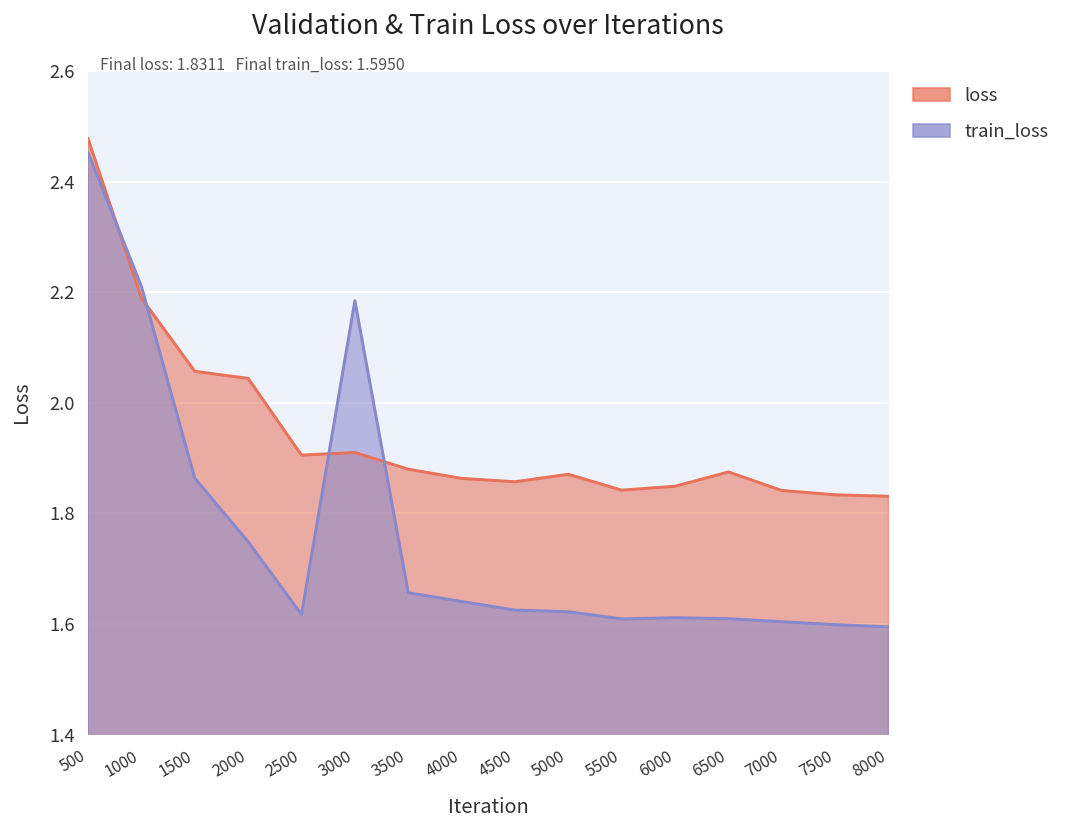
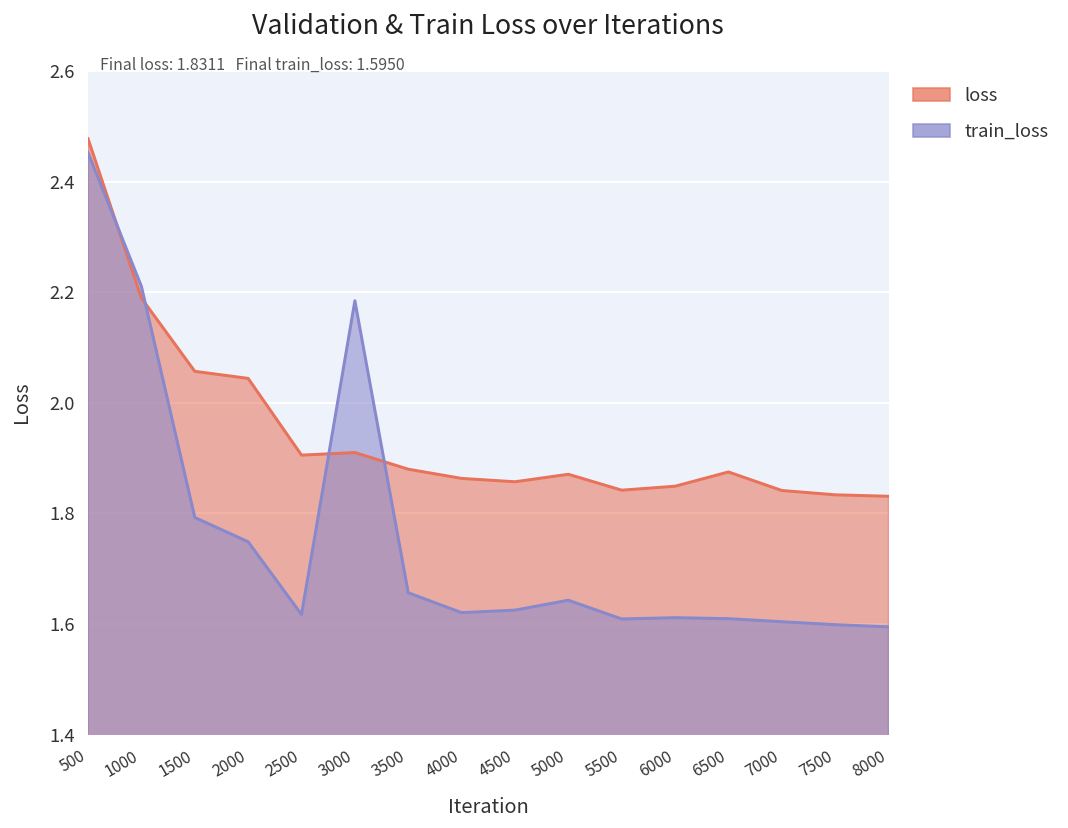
train_loss, 1500: 1.86 -> 1.79
train_loss, 4000: 1.64 -> 1.62
train_loss, 5000: 1.62 -> 1.64
